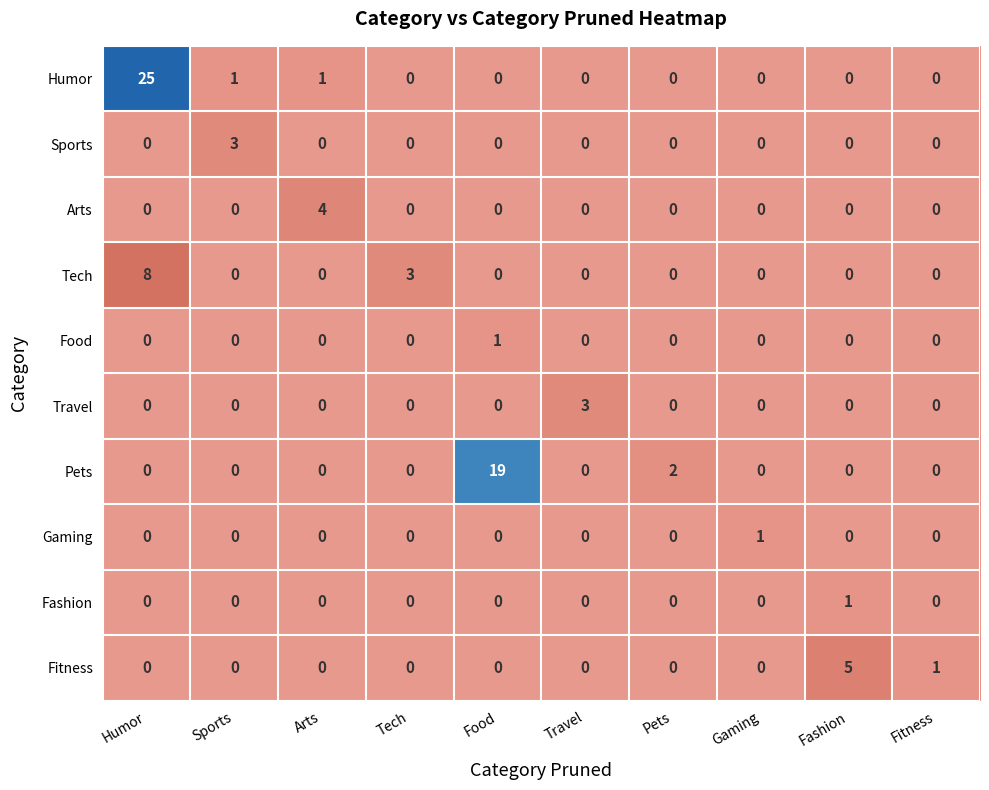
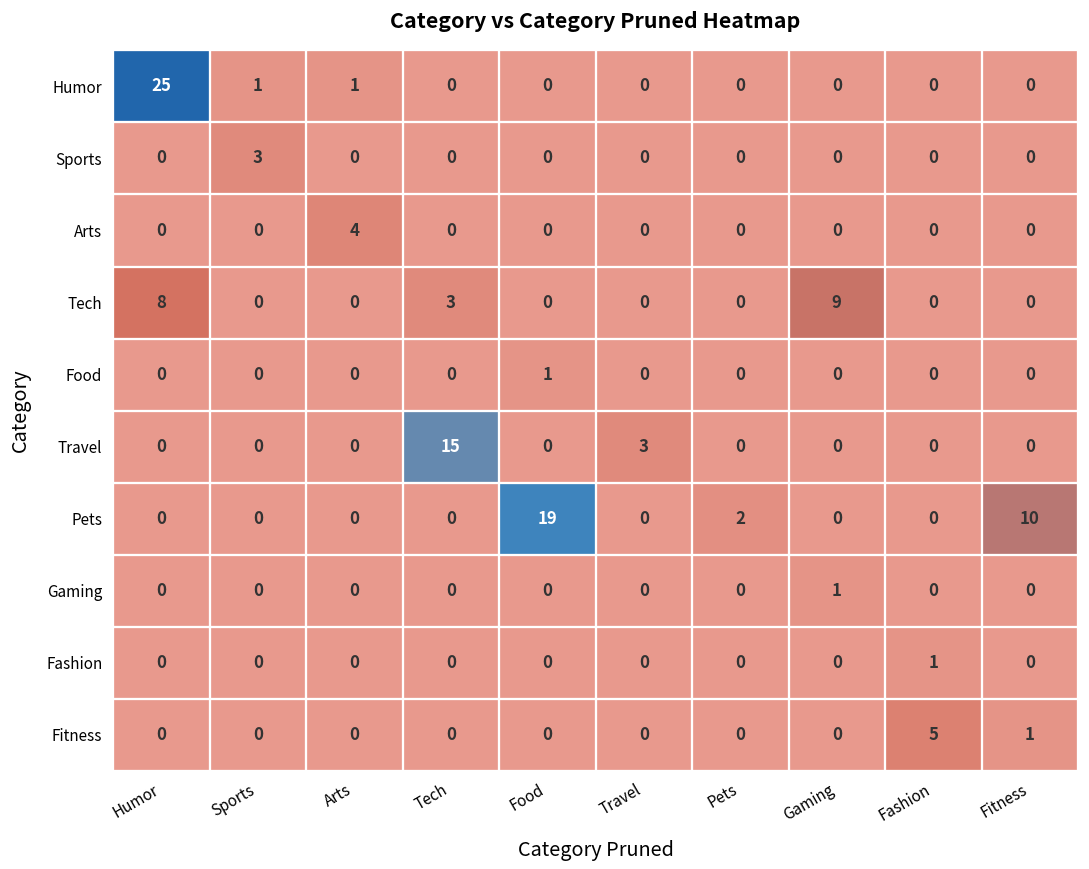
Tech, Gaming: 0 -> 9
Travel, Tech: 0 -> 15
Pets, Fitness: 0 -> 10
